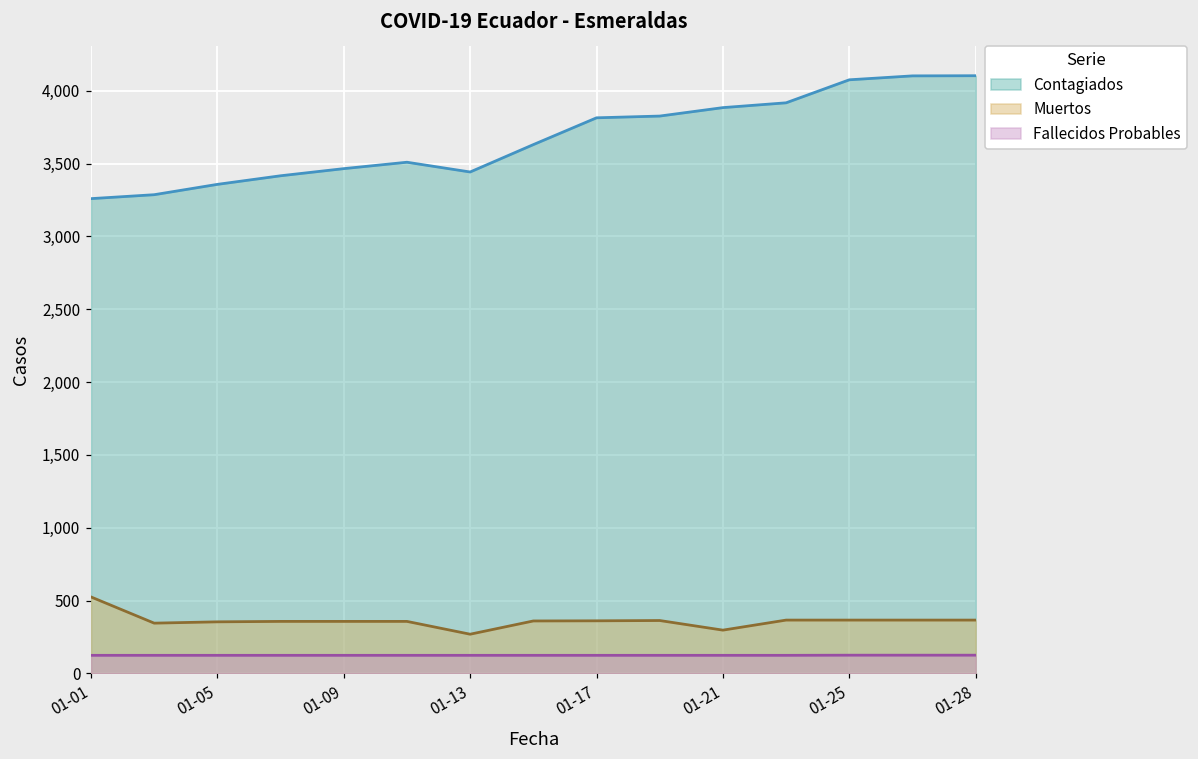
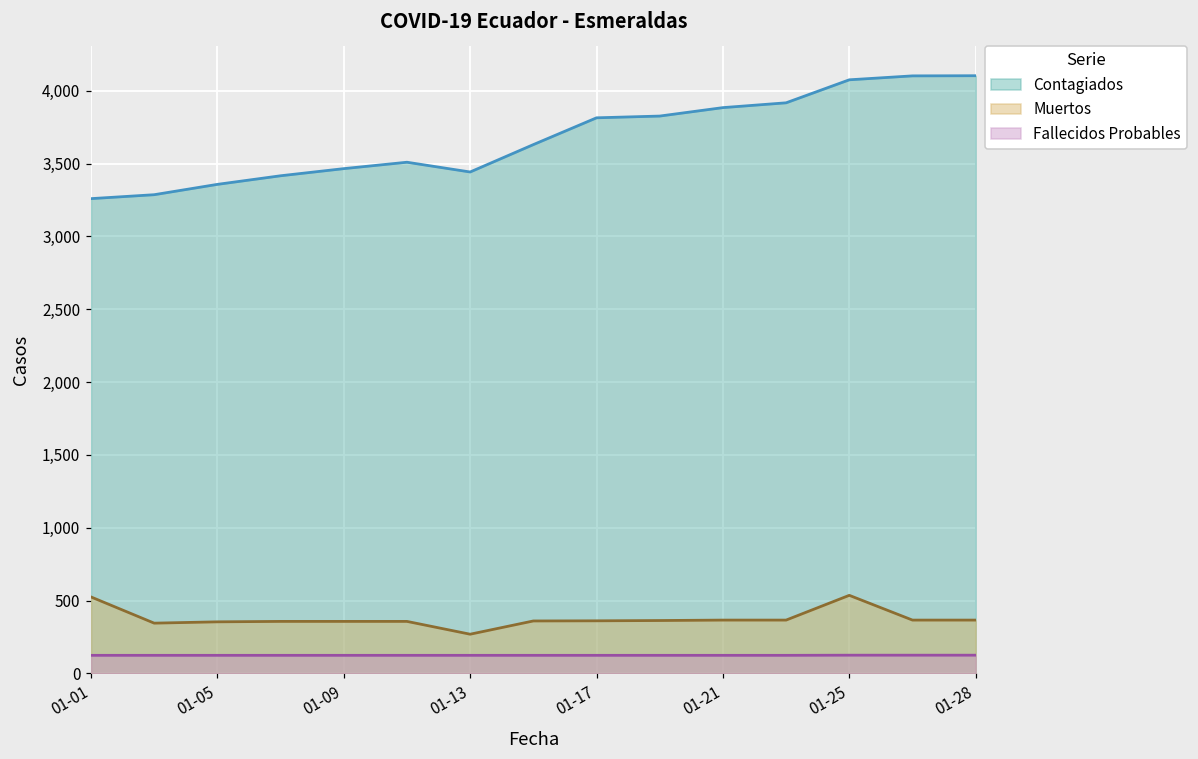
Muertos, 01-21: 300 -> 370
Muertos, 01-25: 370 -> 540
